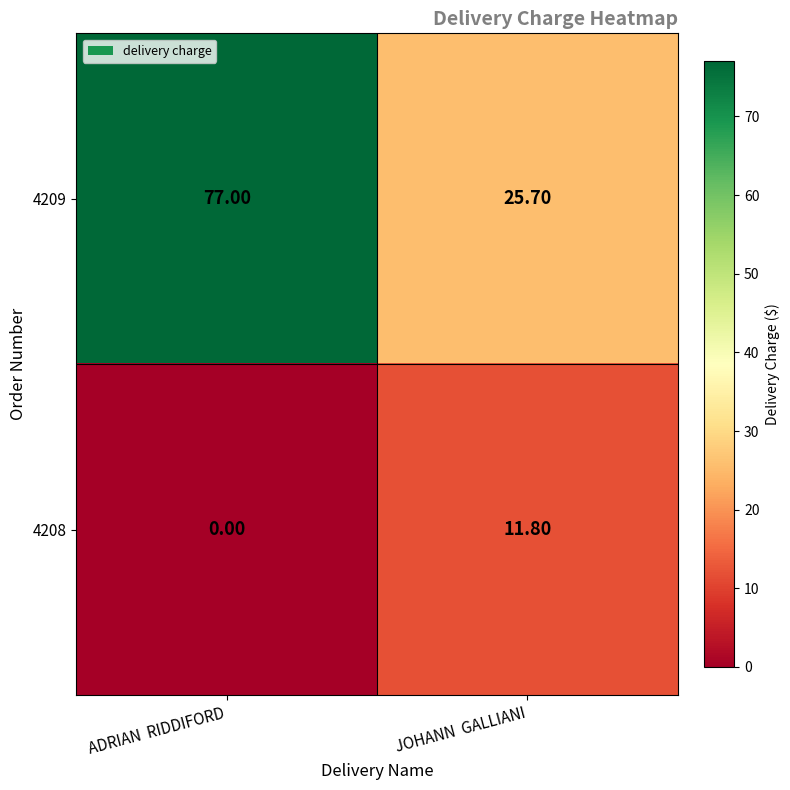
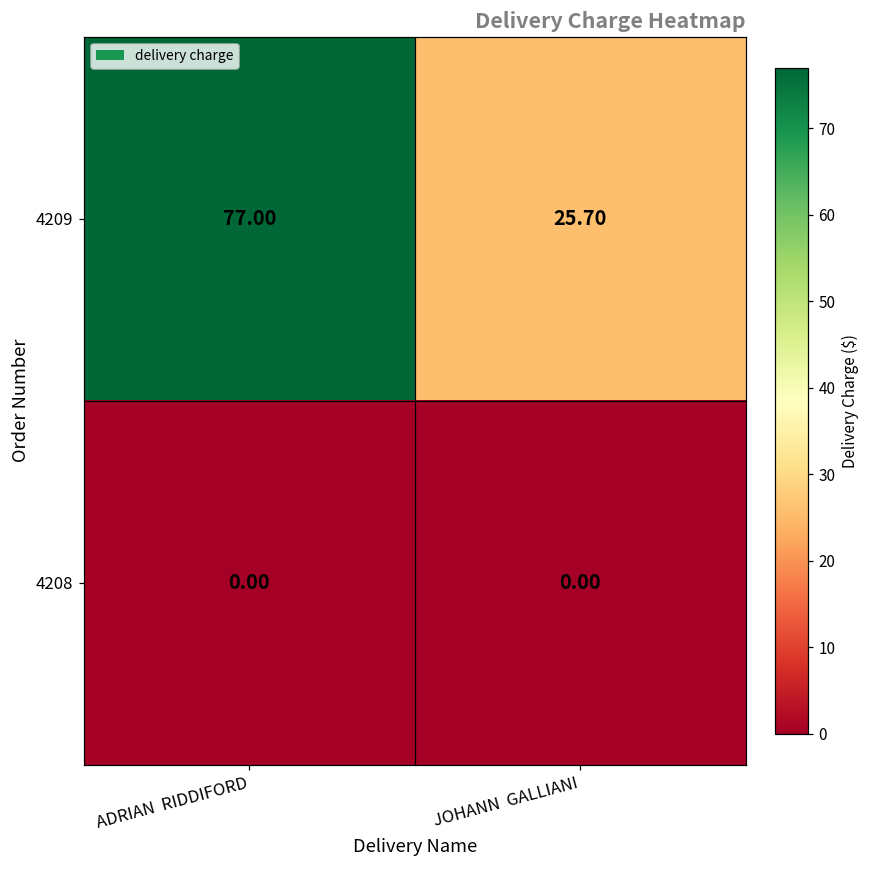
4208, JOHANN GALLIANI: 11.80 -> 0.00
